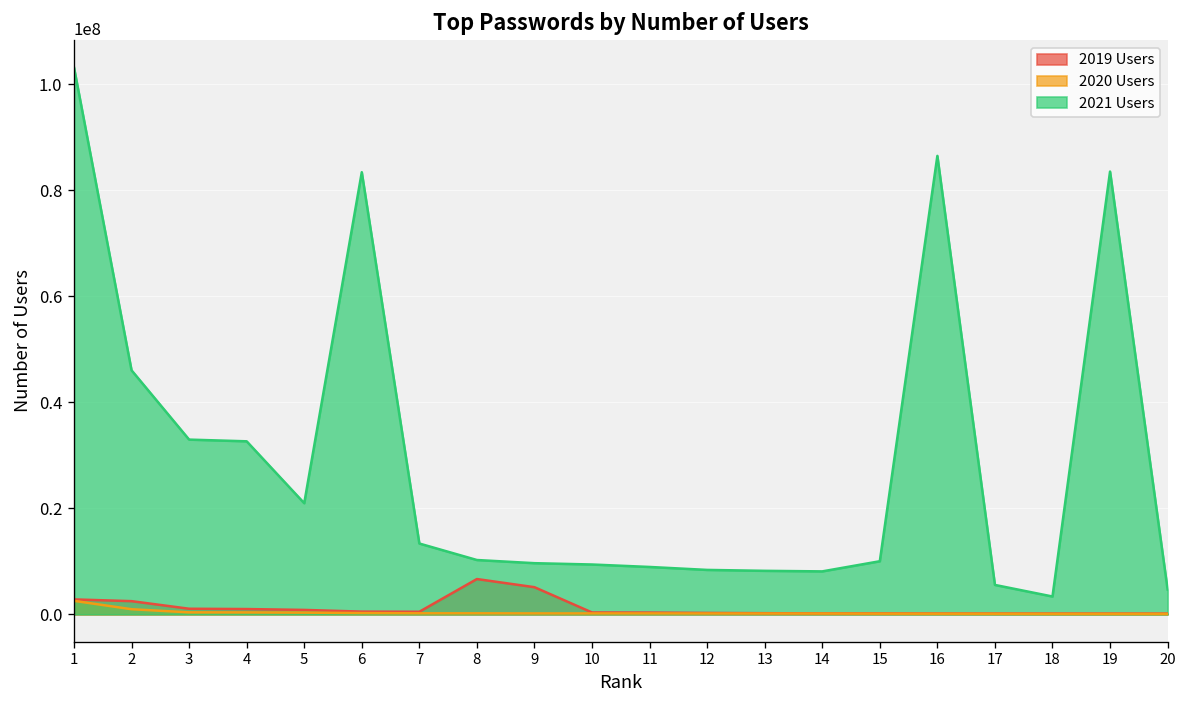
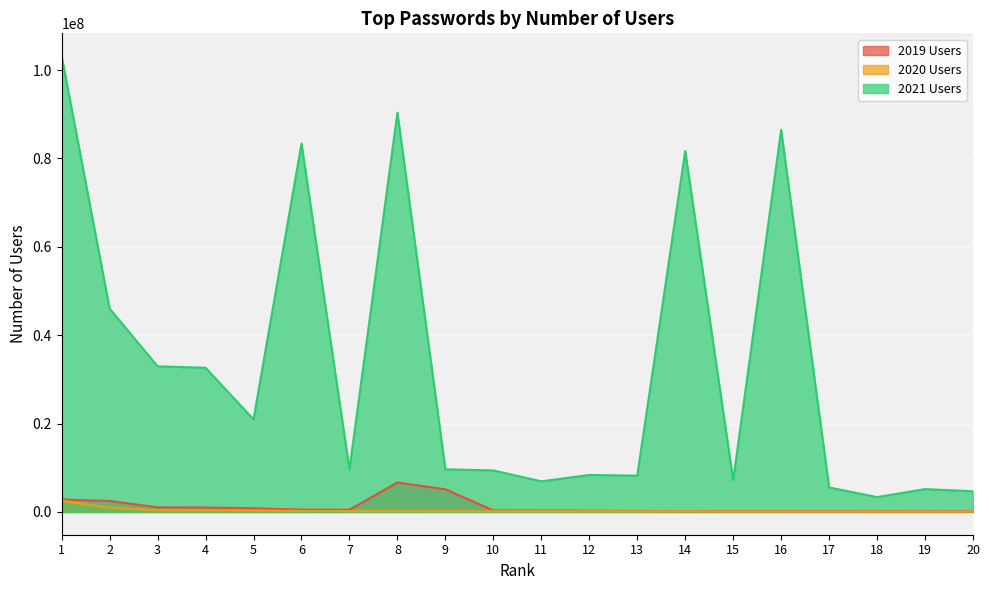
2021 Users, 7: 13000000 -> 10000000
2021 Users, 8: 10000000 -> 90000000
2021 Users, 11: 9000000 -> 7000000
2021 Users, 14: 8000000 -> 82000000
2021 Users, 15: 10000000 -> 7000000
2021 Users, 19: 84000000 -> 5000000
